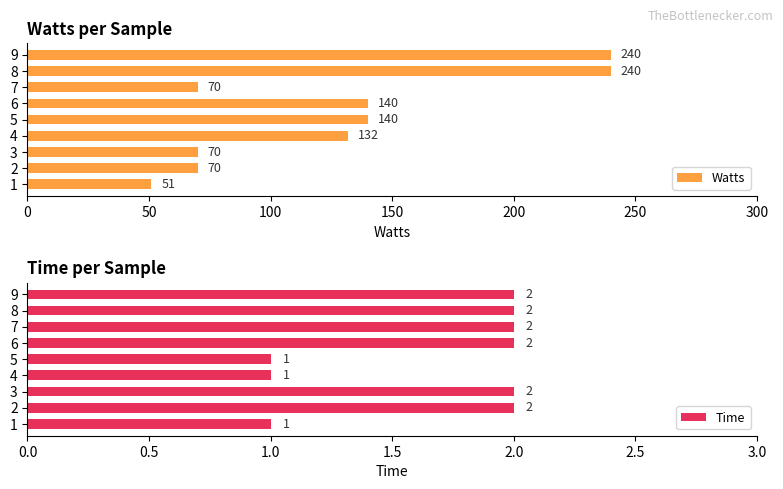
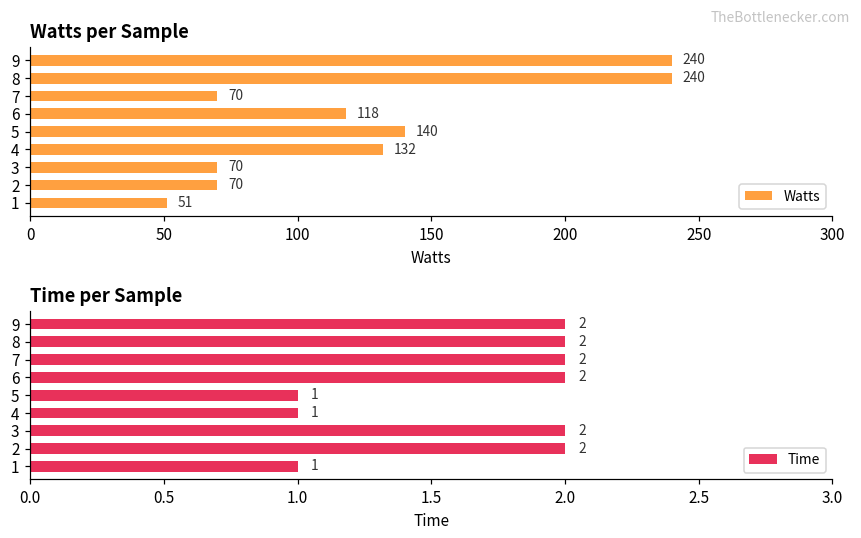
Watts per Sample, 6: 140 -> 118
